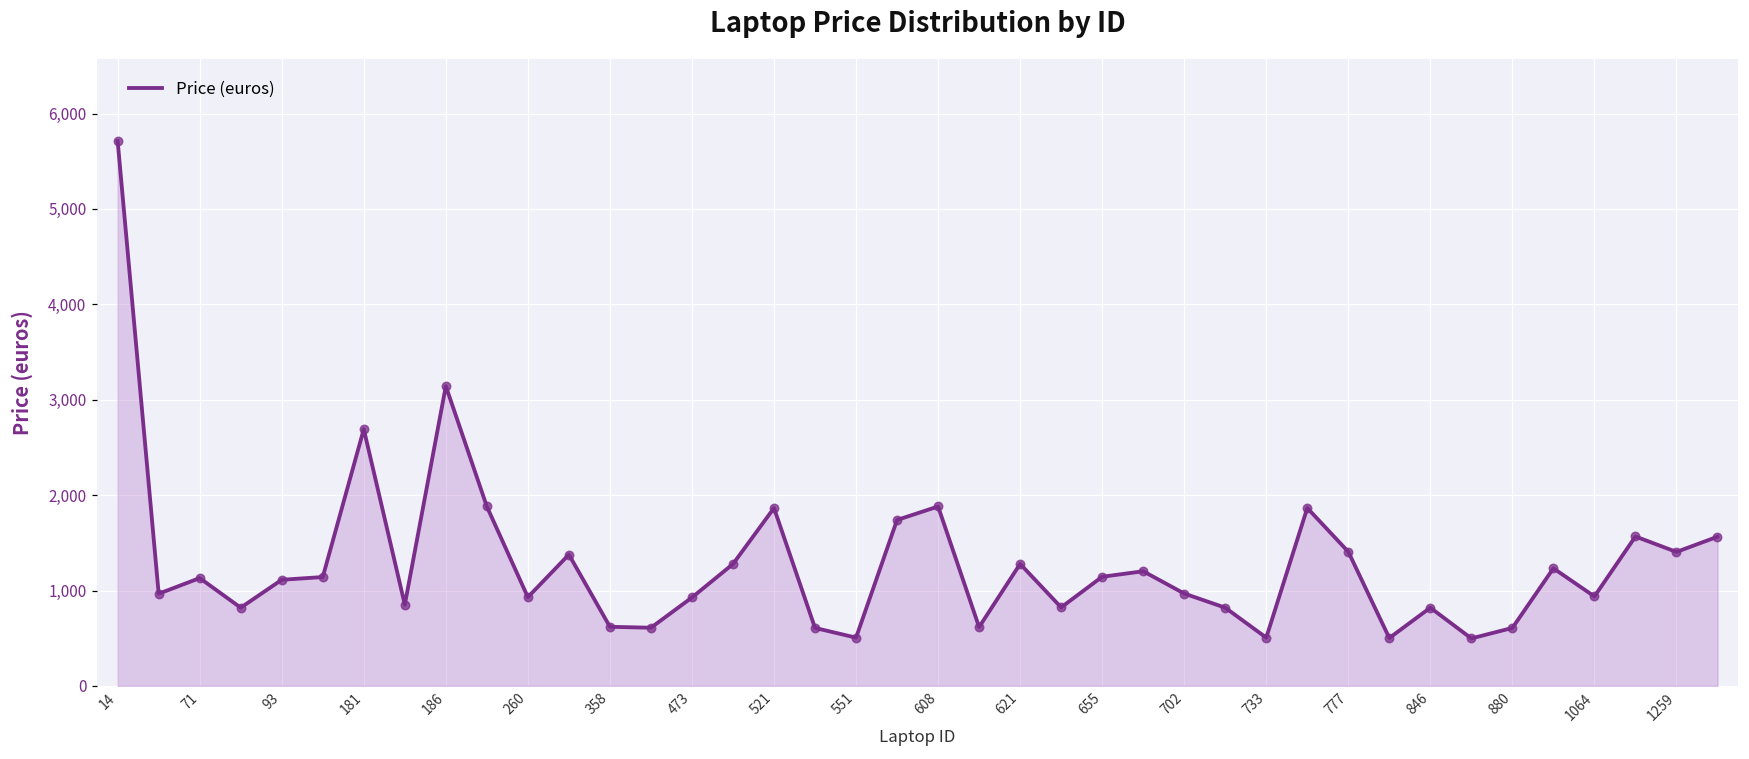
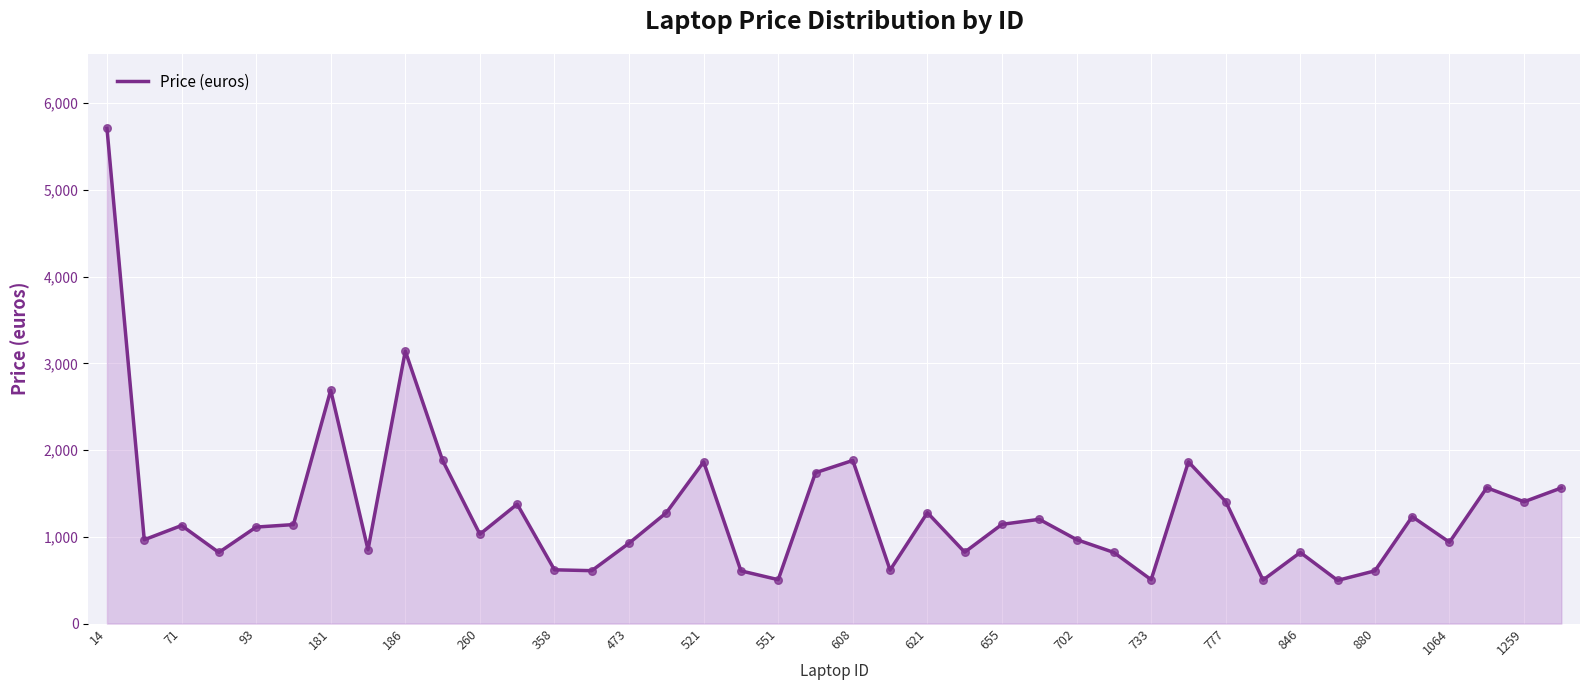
260: 900 -> 1,000
